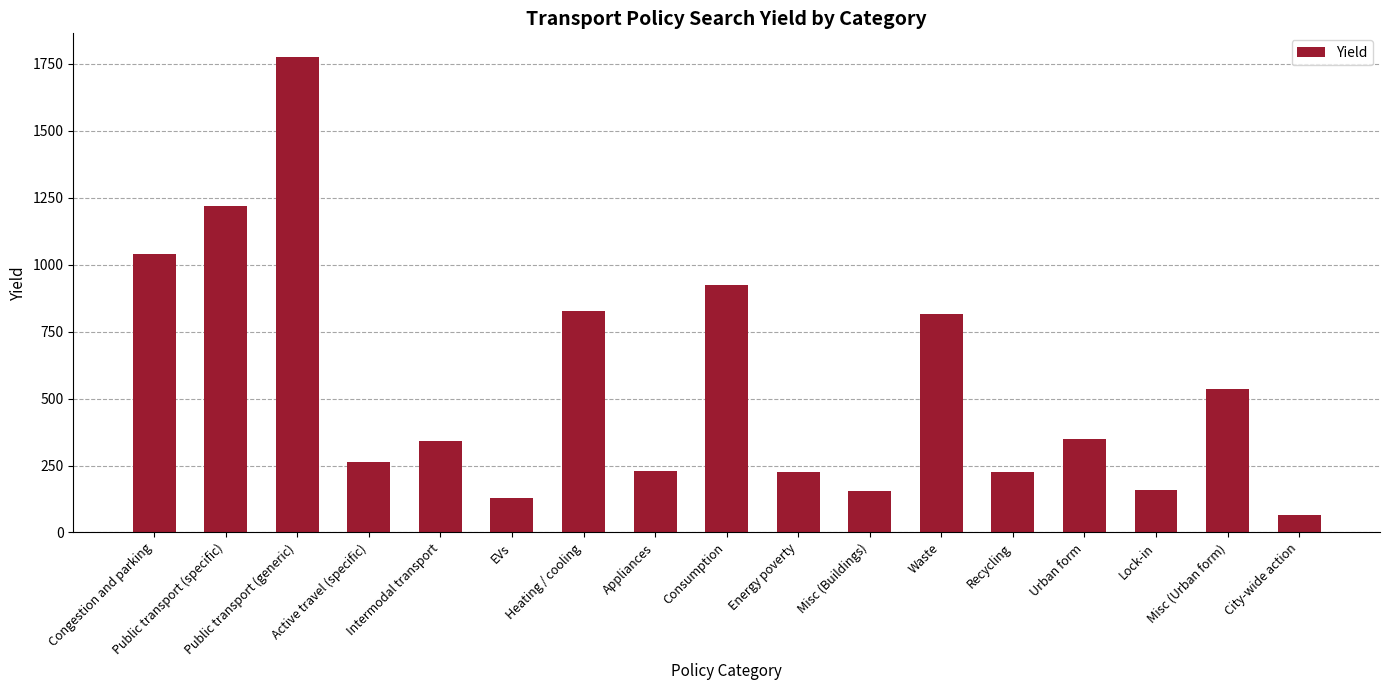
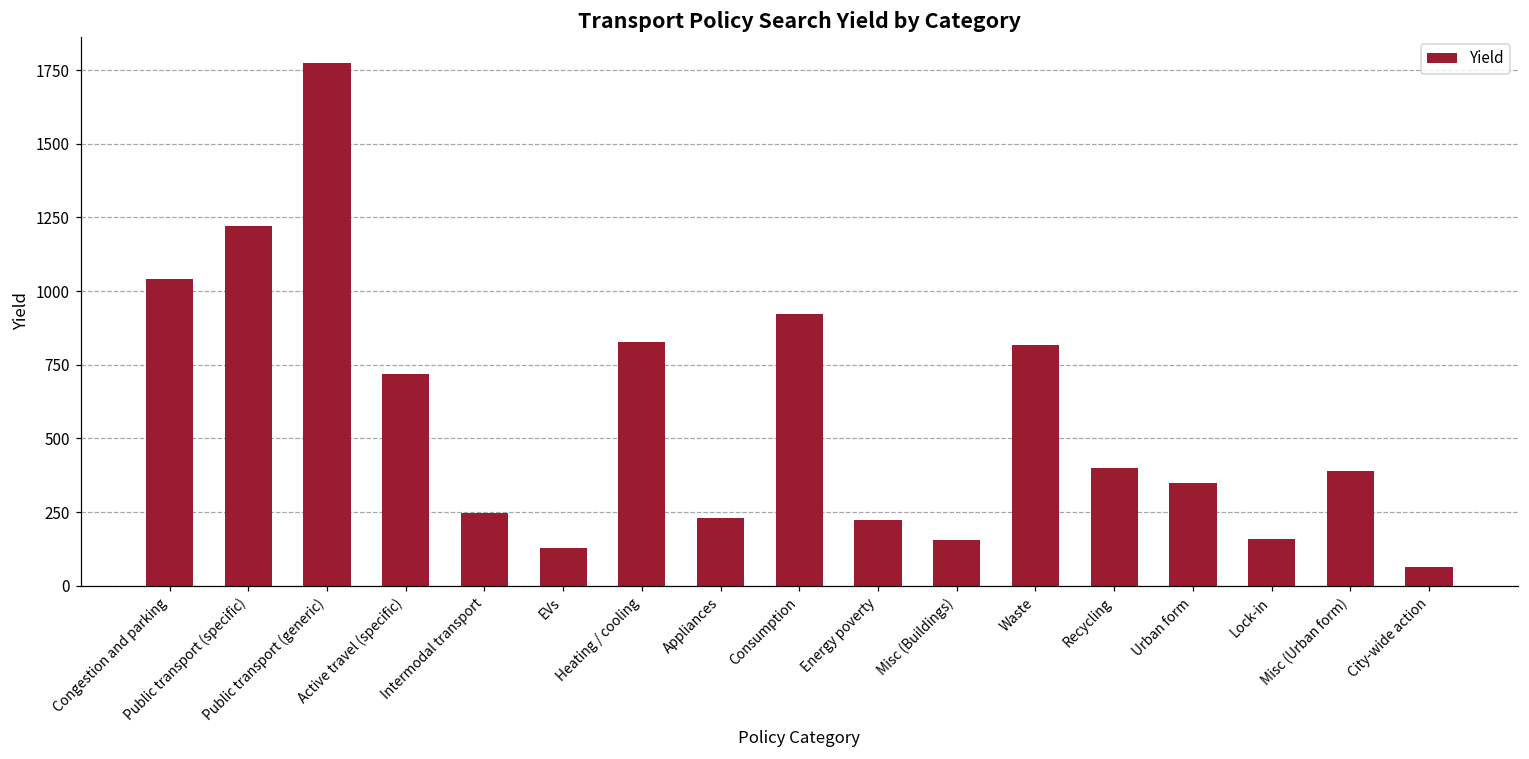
Active travel (specific): 260 -> 720
Intermodal transport: 340 -> 250
Recycling: 230 -> 400
Misc (Urban form): 540 -> 390
